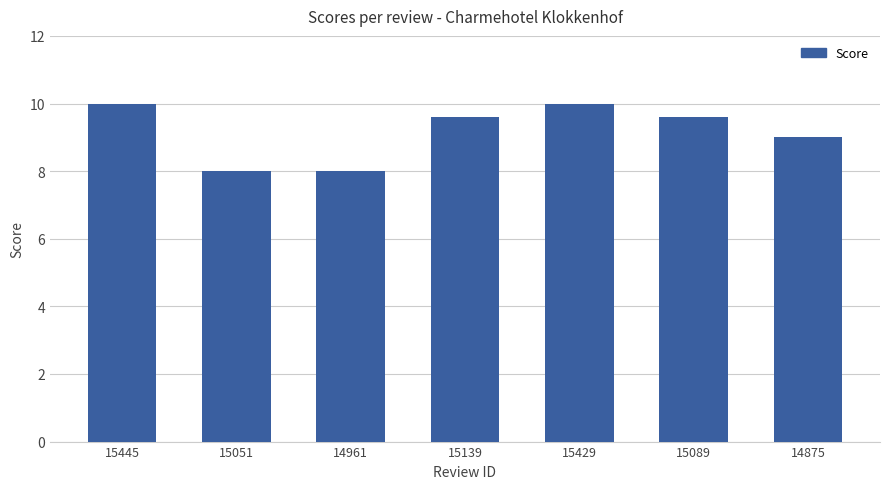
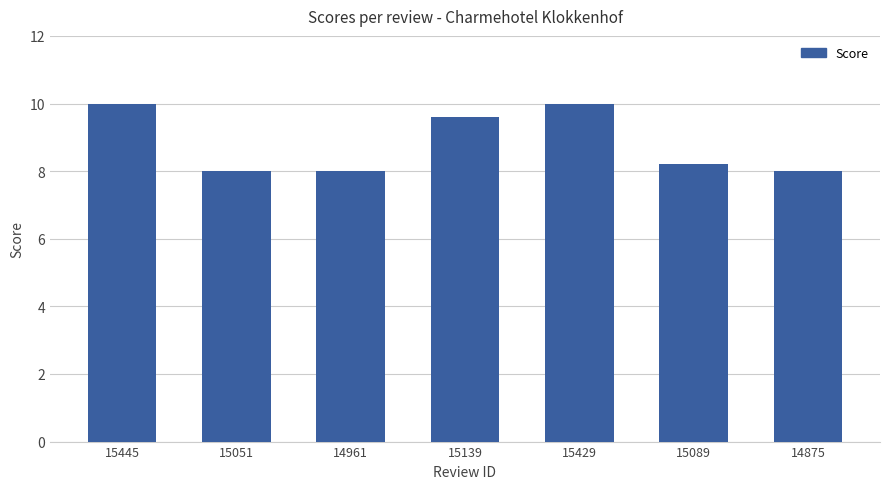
15089: 9.6 -> 8.2
14875: 9 -> 8
